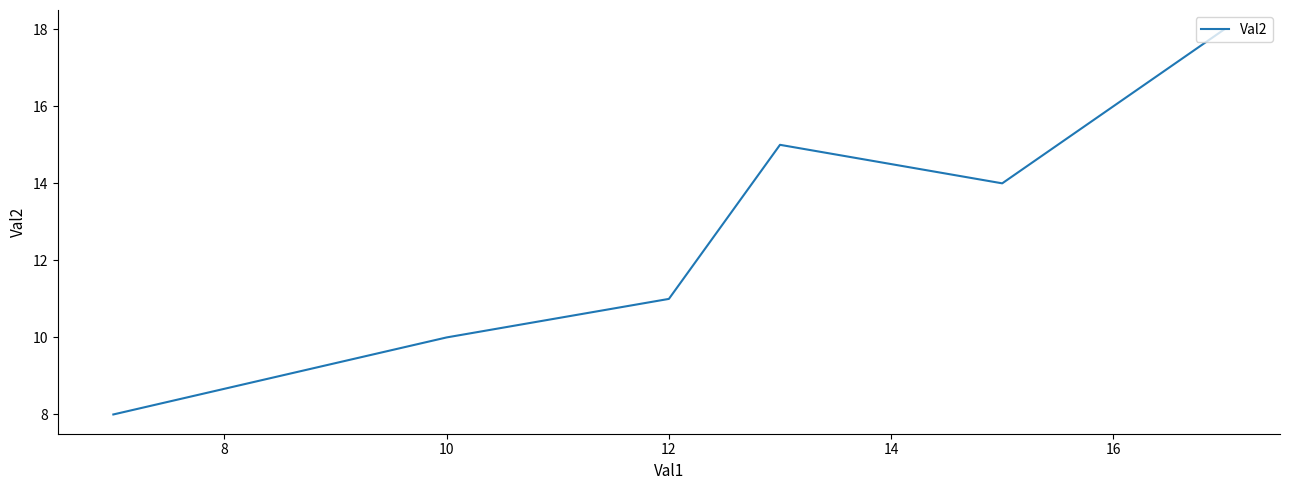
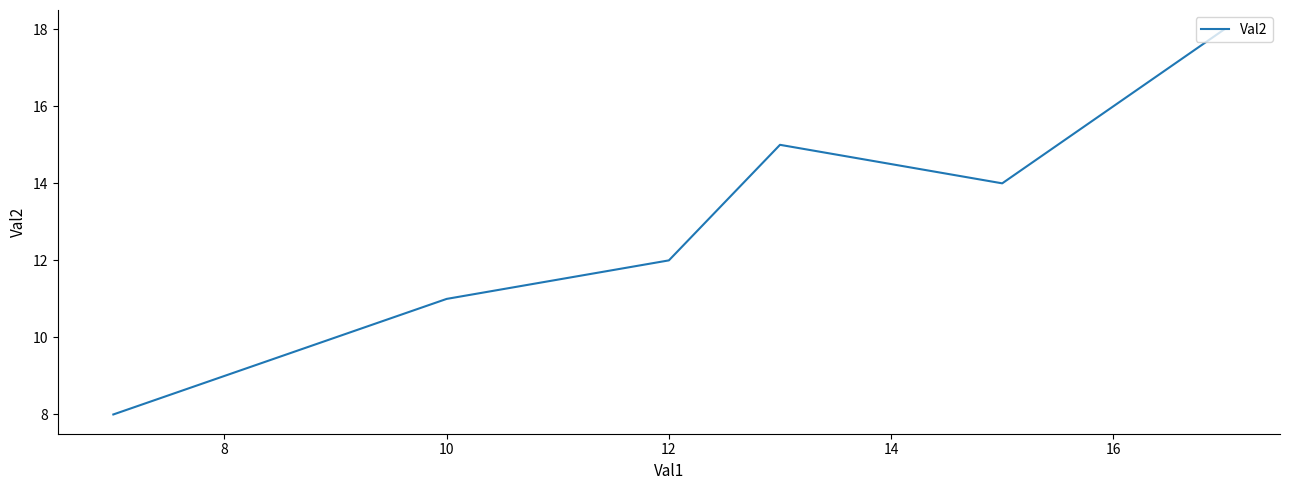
10: 10 -> 11
12: 11 -> 12
